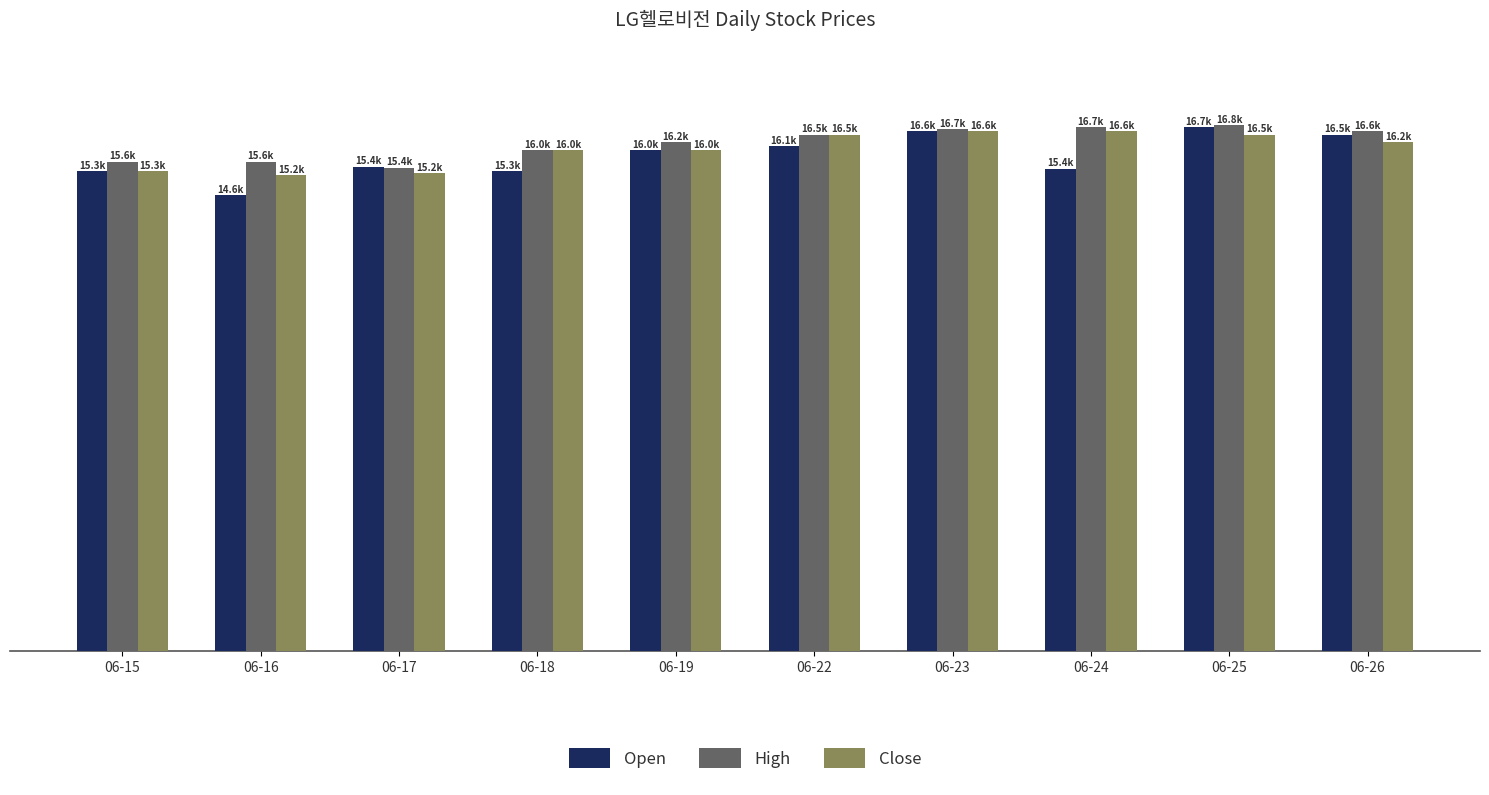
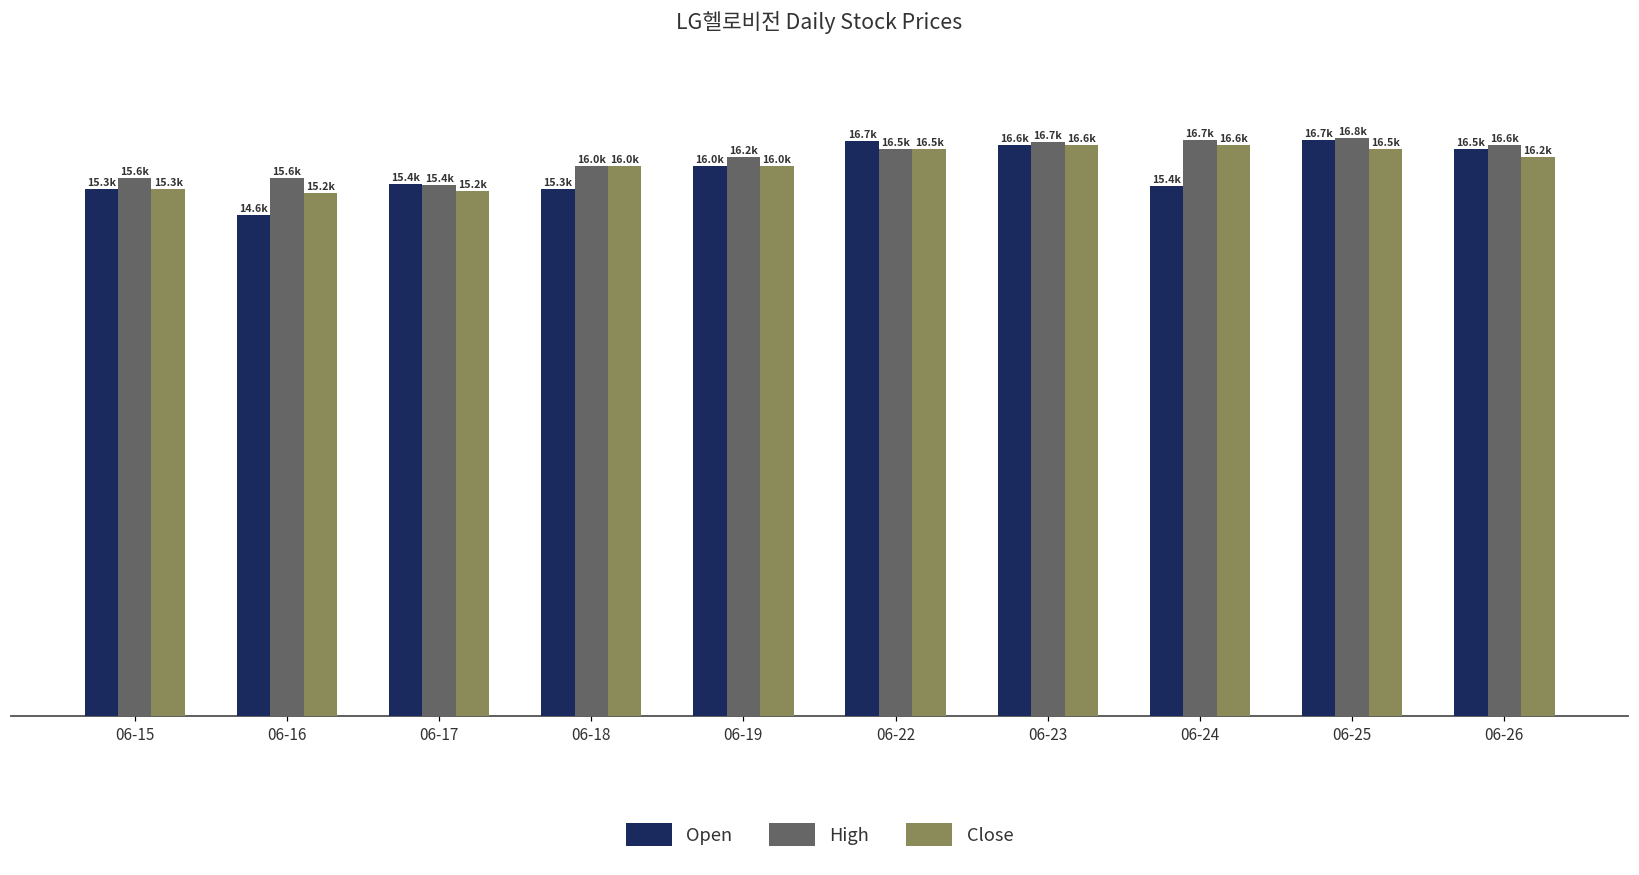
Open, 06-22: 16.1k -> 16.7k
